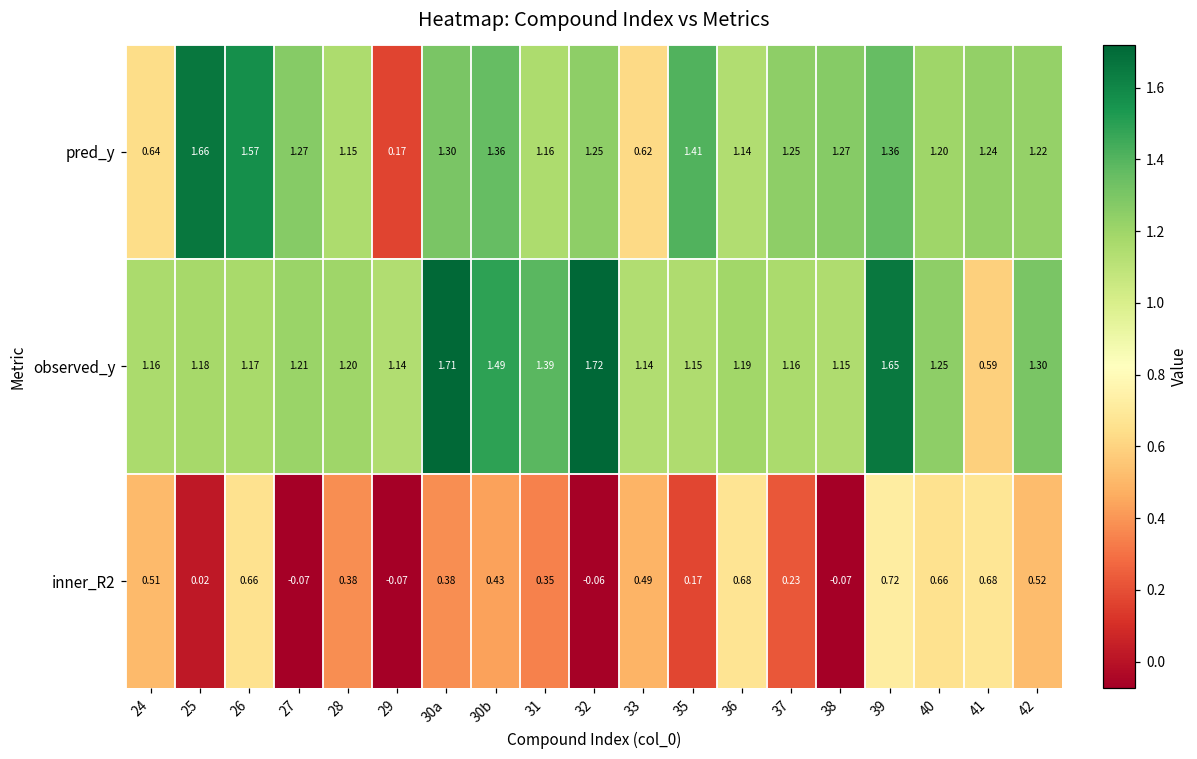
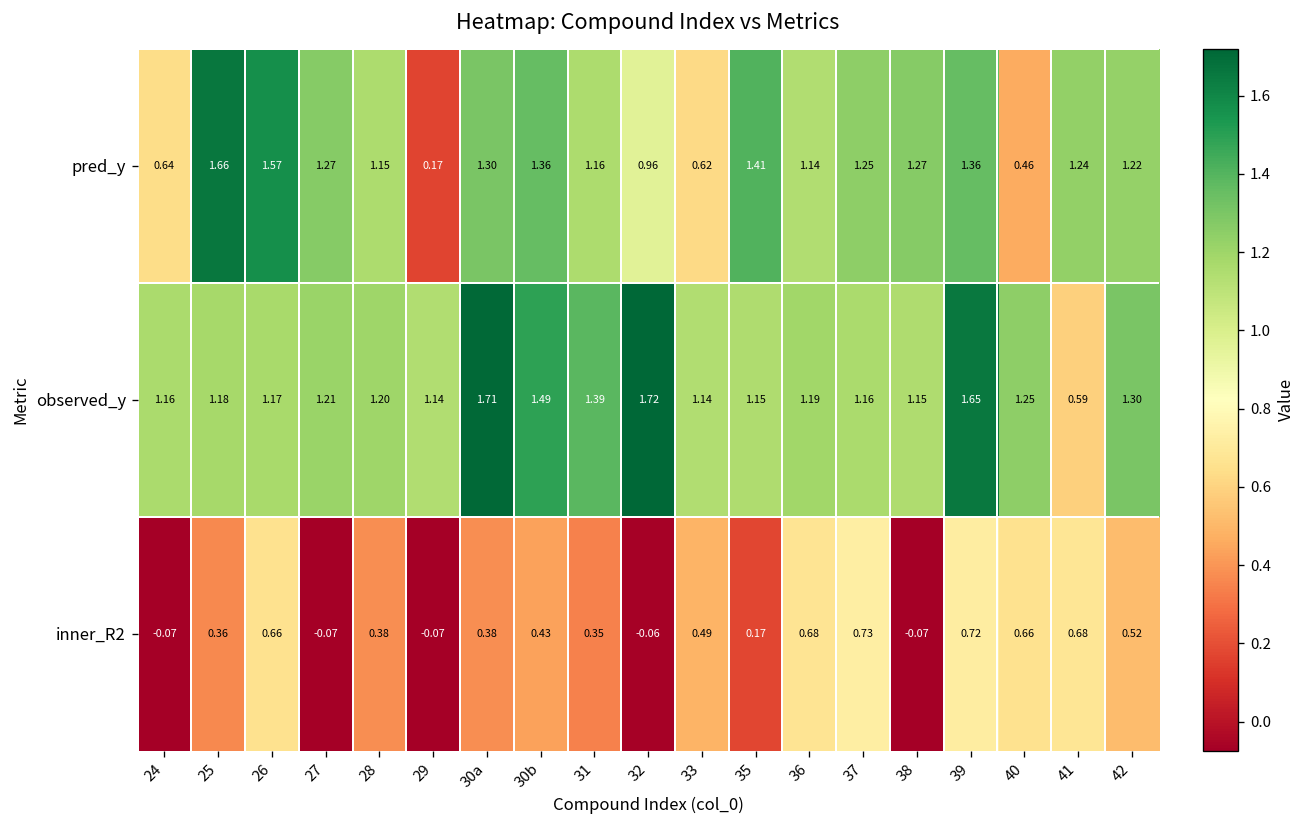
pred_y, 32: 1.25 -> 0.96
pred_y, 40: 1.20 -> 0.46
inner_R2, 24: 0.51 -> -0.07
inner_R2, 25: 0.02 -> 0.36
inner_R2, 37: 0.23 -> 0.73
